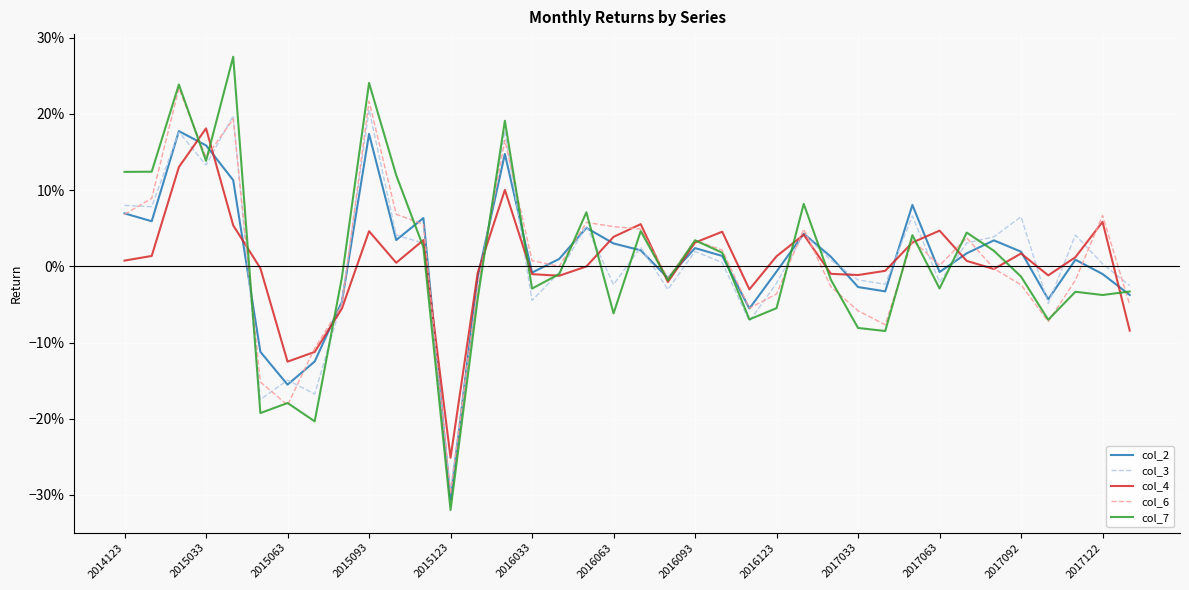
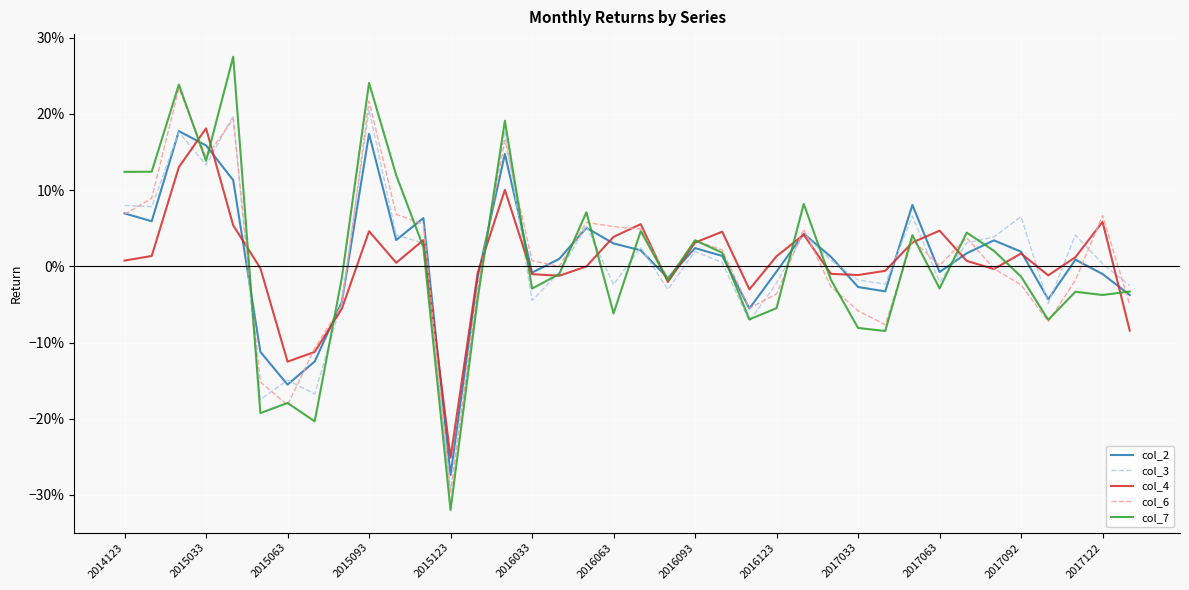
col_2, 2015123: -31% -> -27%
